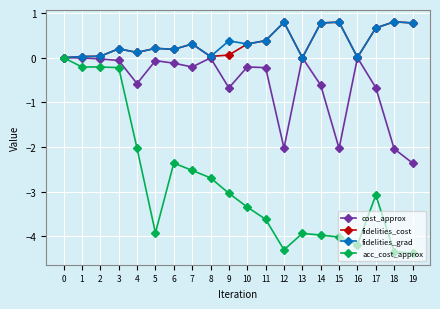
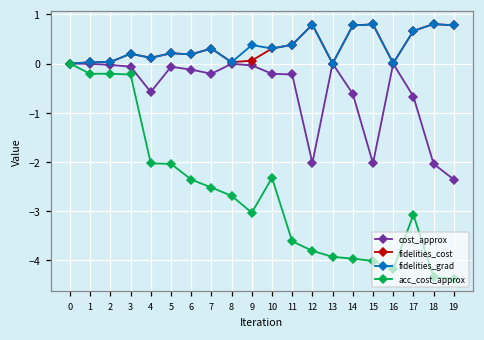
acc_cost_approx, 5: -3.9 -> -2.0
cost_approx, 9: -0.7 -> 0.0
acc_cost_approx, 10: -3.3 -> -2.3
acc_cost_approx, 12: -4.3 -> -3.8
